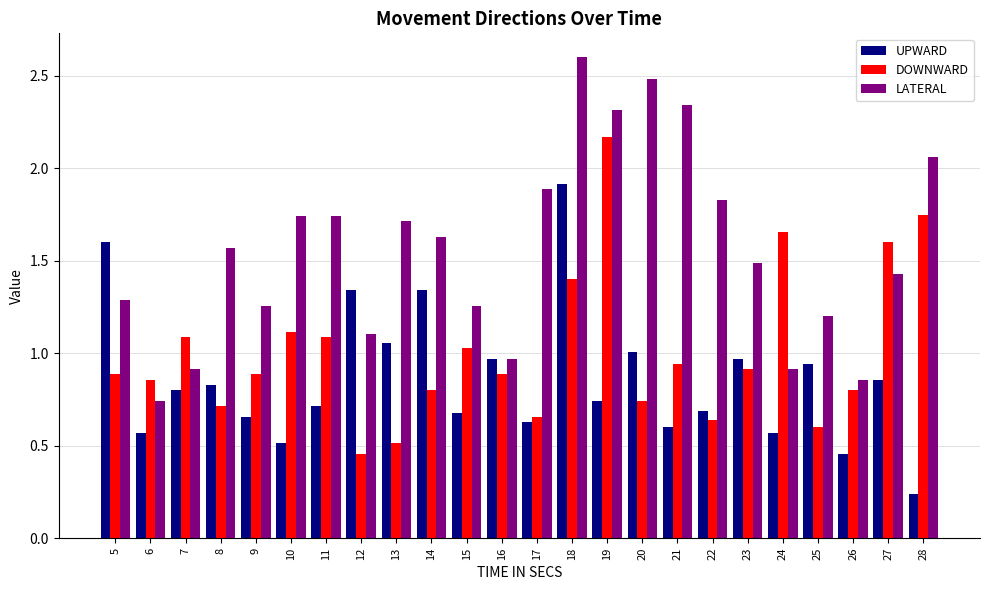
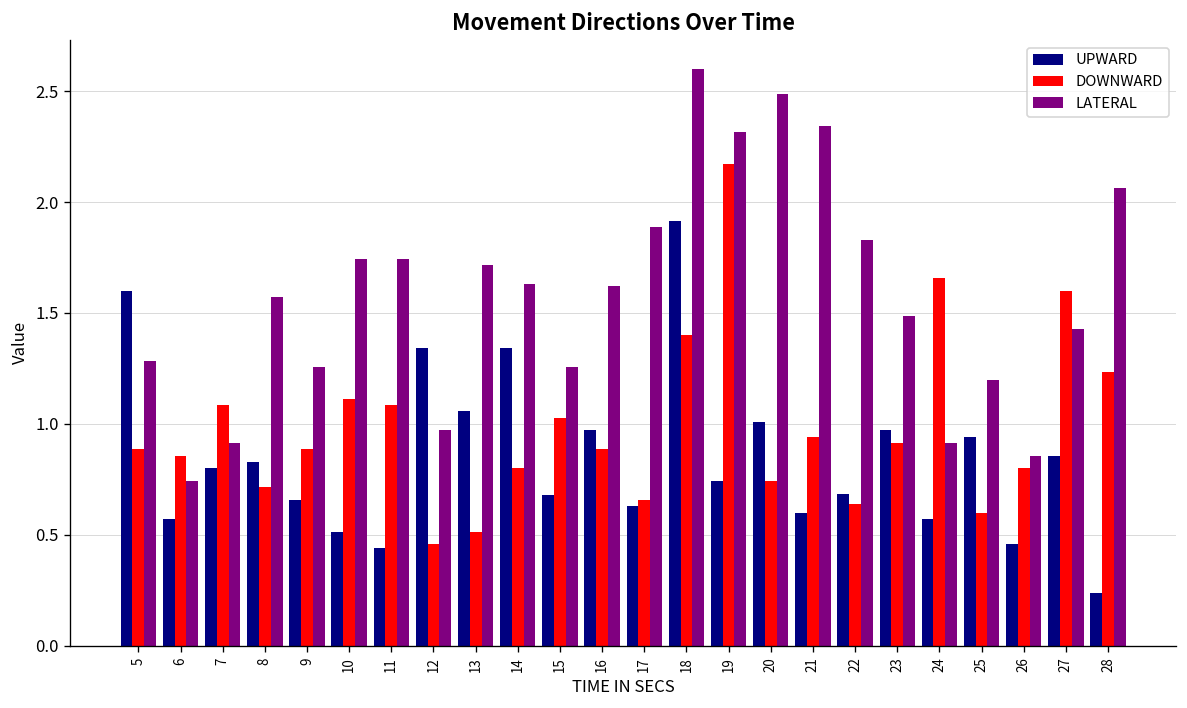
UPWARD, 11: 0.71 -> 0.44
LATERAL, 12: 1.10 -> 0.97
LATERAL, 16: 0.97 -> 1.62
DOWNWARD, 28: 1.75 -> 1.24
